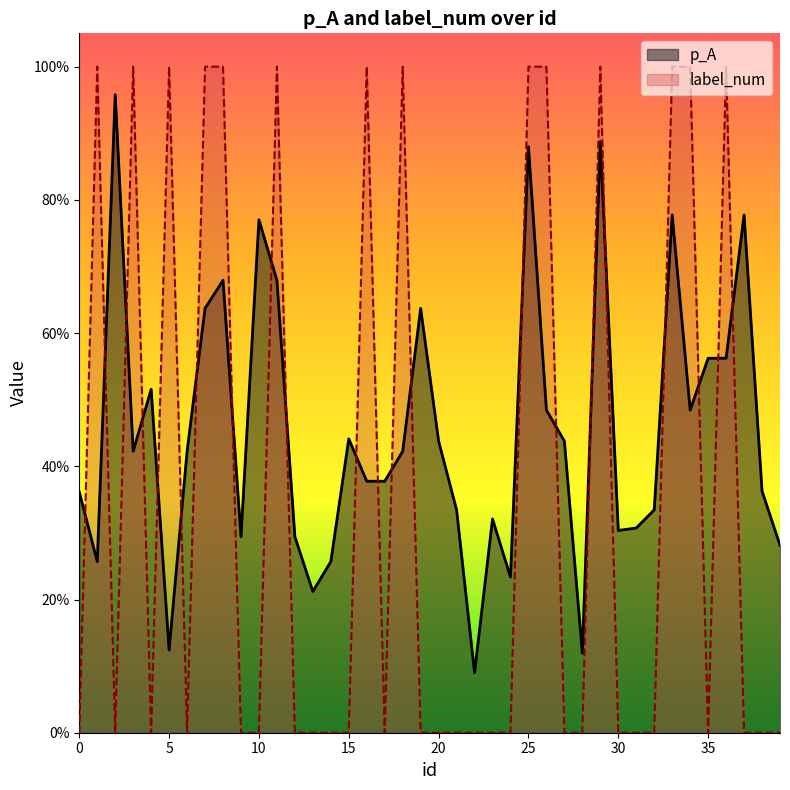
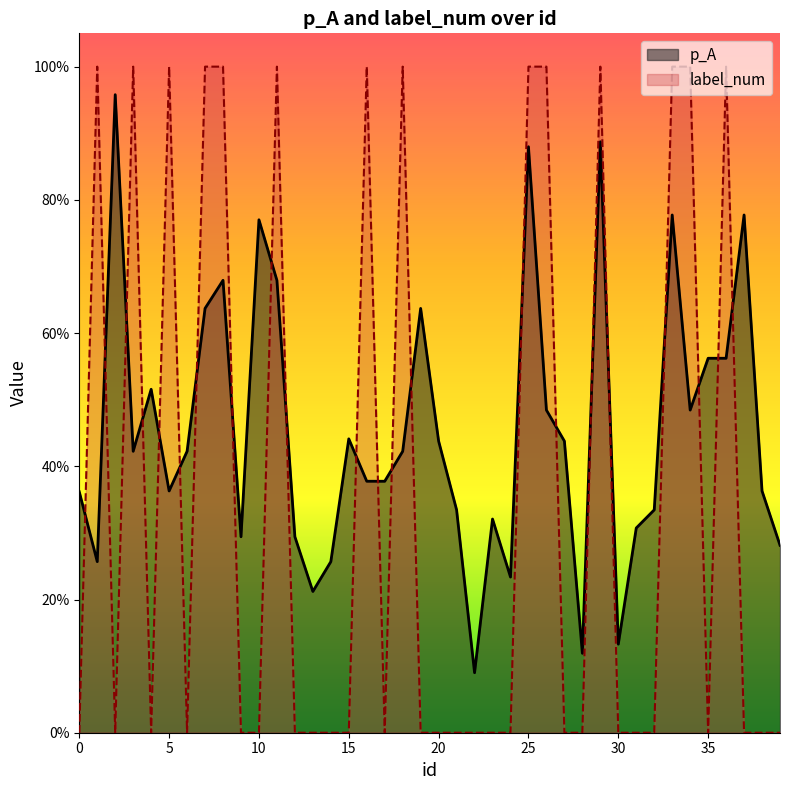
p_A, 5: 12% -> 36%
p_A, 30: 30% -> 13%
